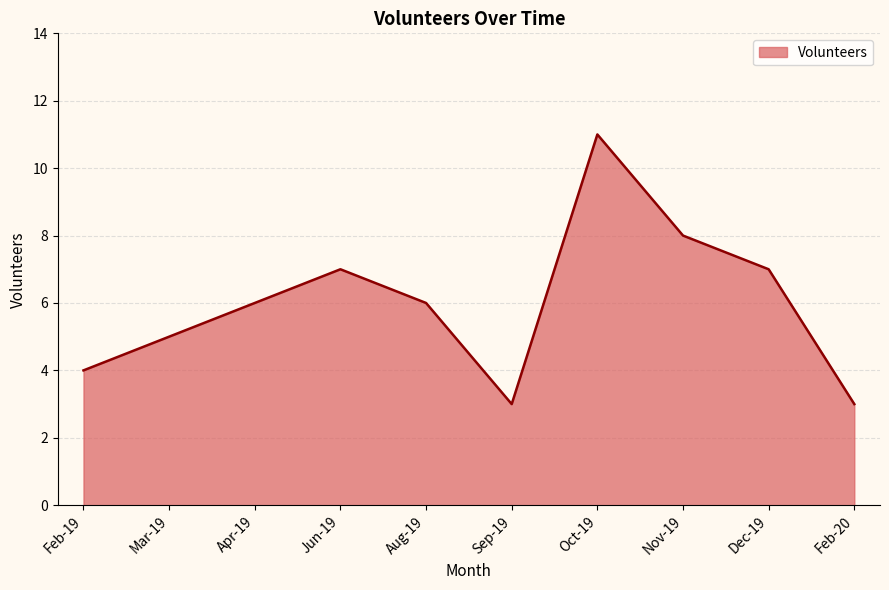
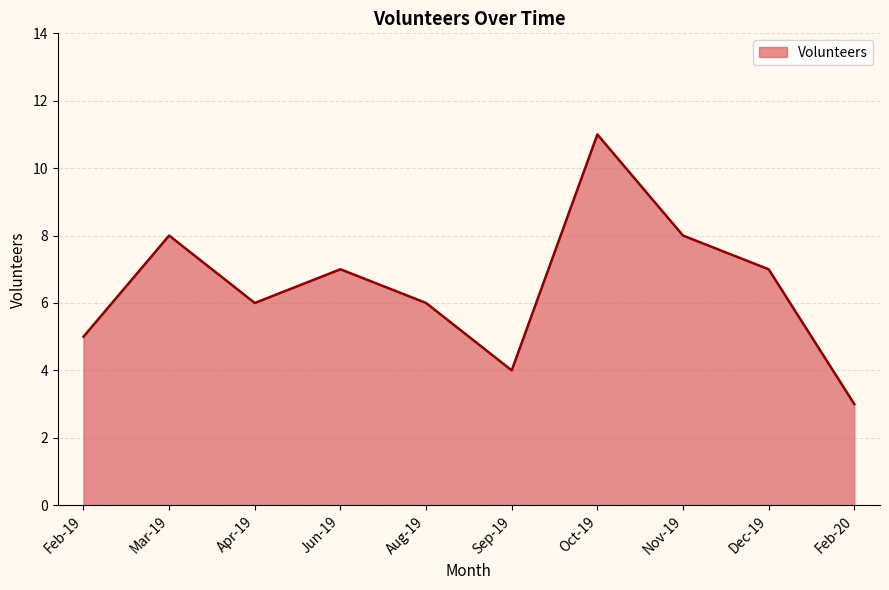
Feb-19: 4 -> 5
Mar-19: 5 -> 8
Sep-19: 3 -> 4
